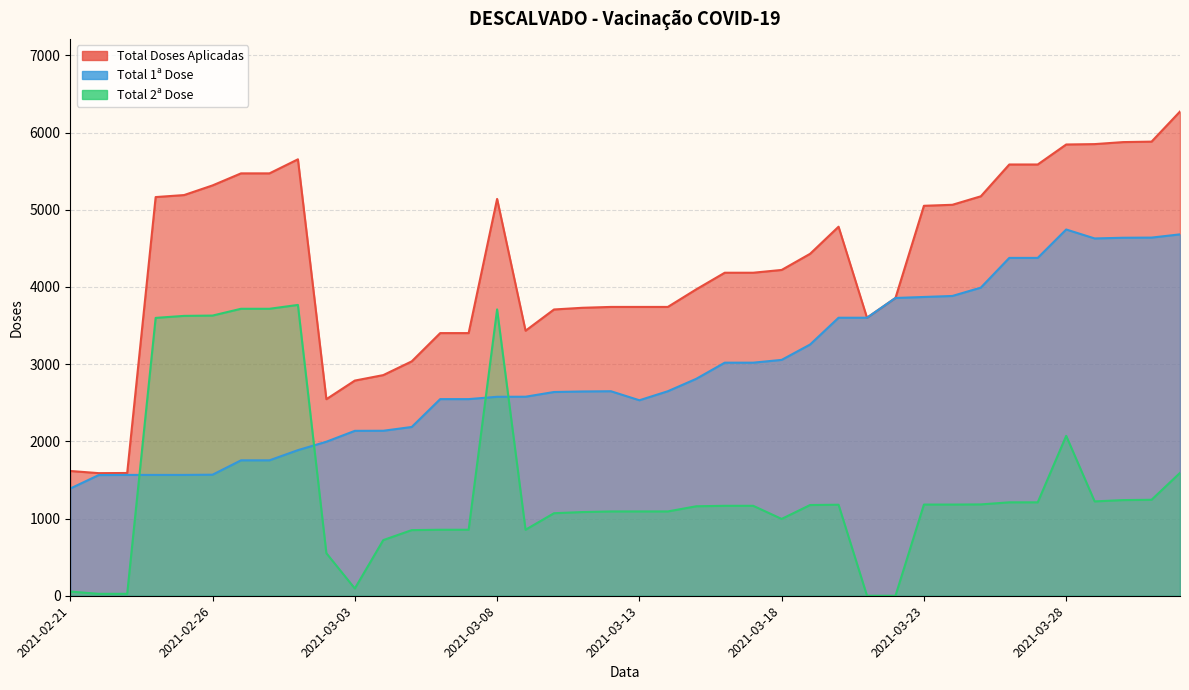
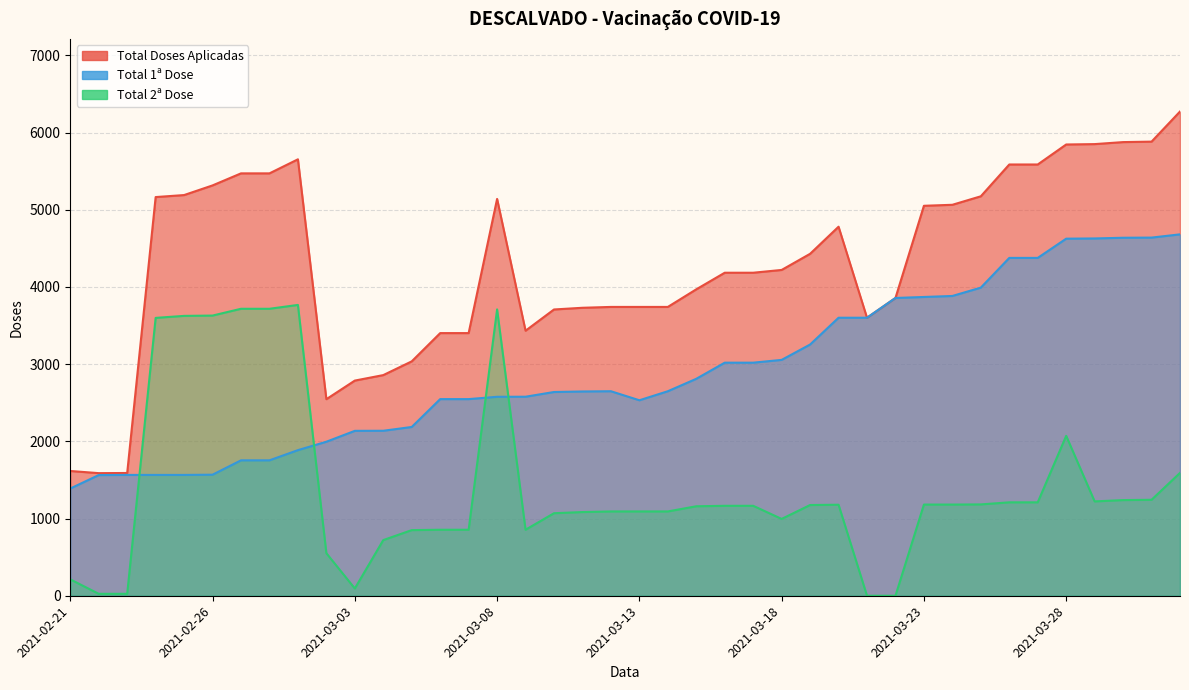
Total 2ª Dose, 2021-02-21: 100 -> 200
Total 1ª Dose, 2021-03-28: 4700 -> 4600
